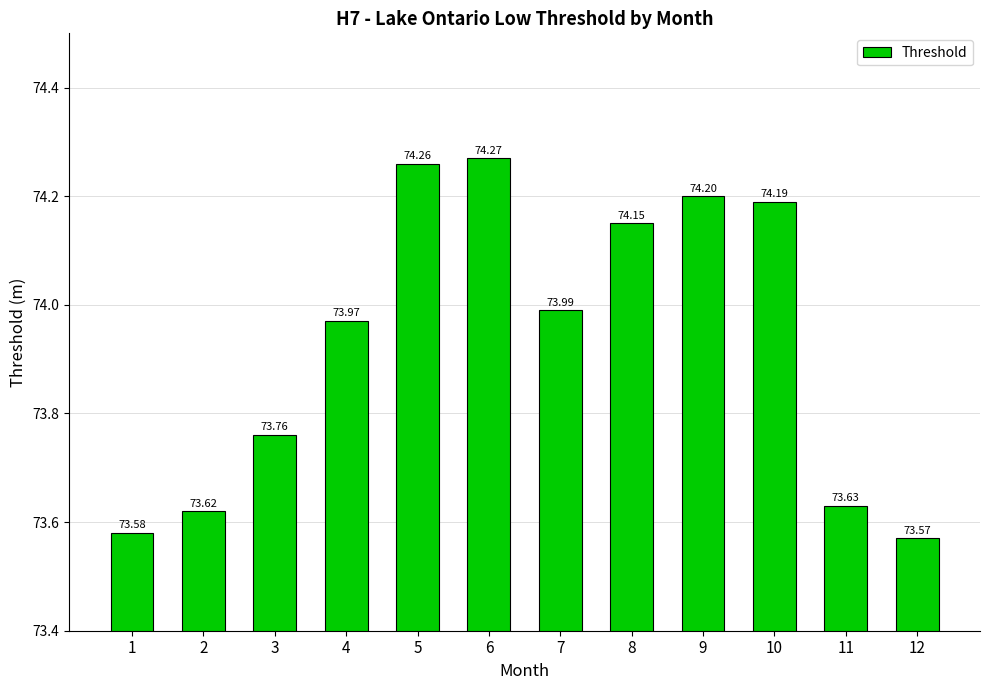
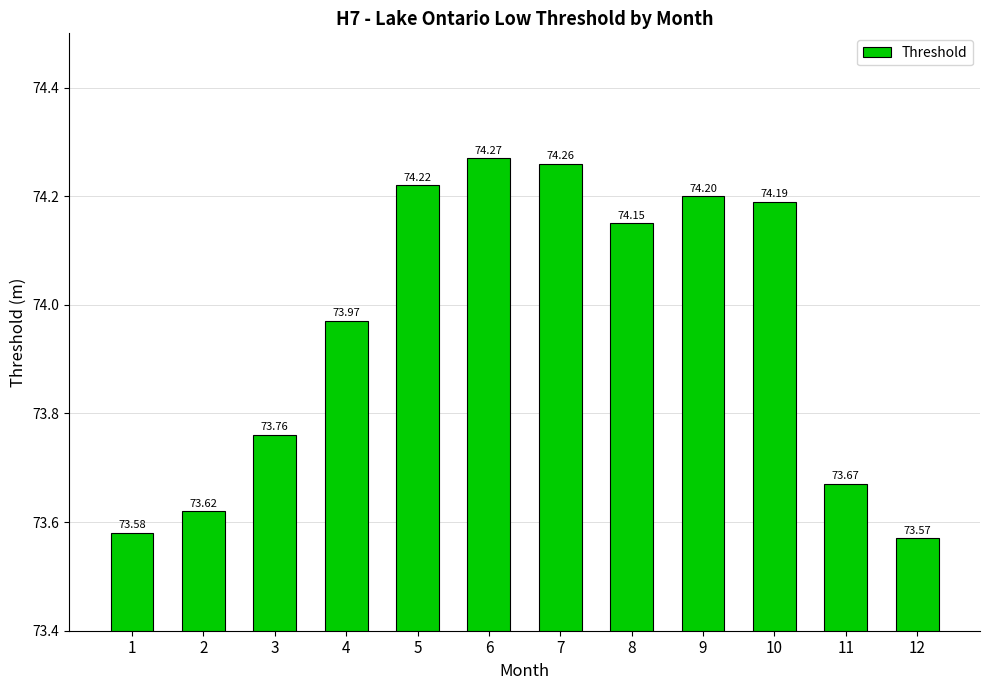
5: 74.26 -> 74.22
7: 73.99 -> 74.26
11: 73.63 -> 73.67
